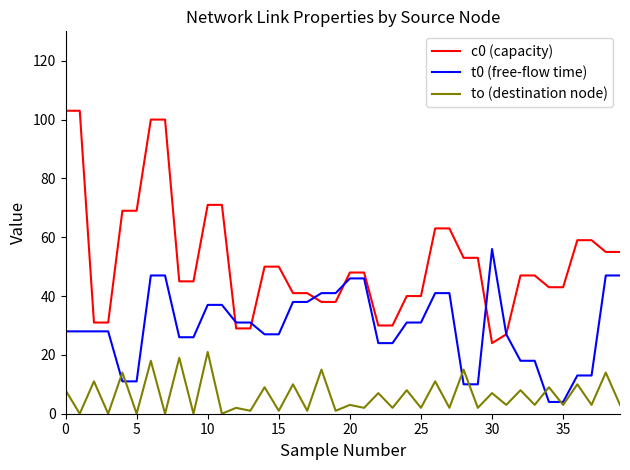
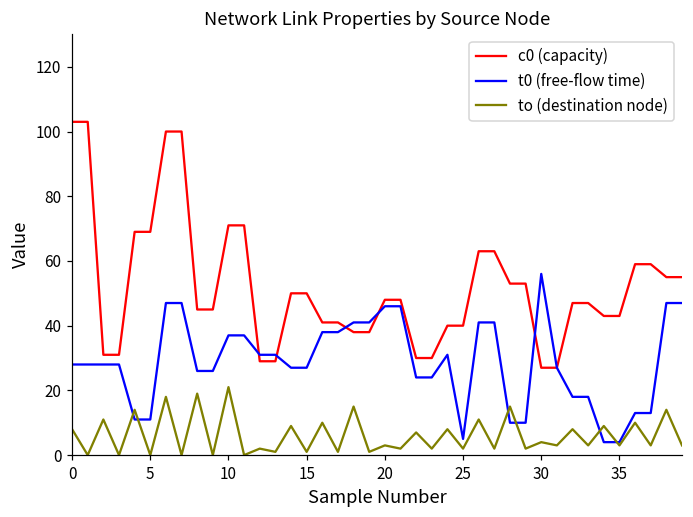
t0 (free-flow time), 25: 31 -> 5
c0 (capacity), 30: 24 -> 27
to (destination node), 30: 7 -> 4
